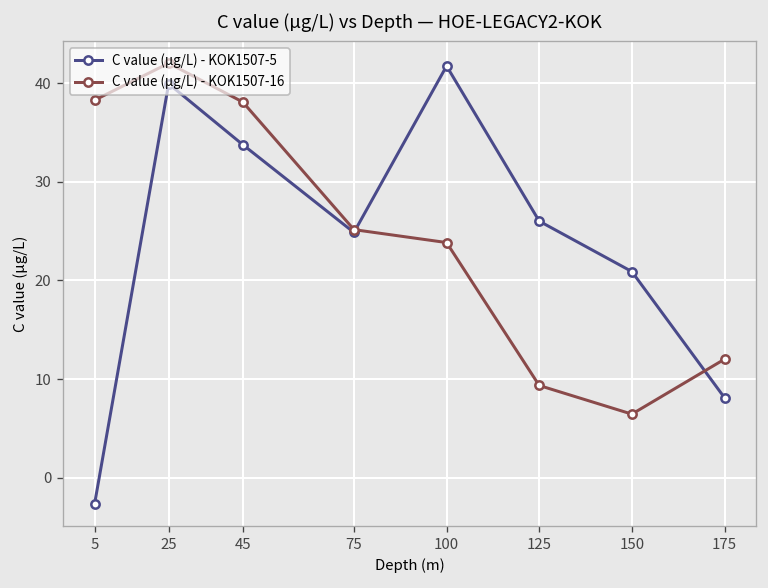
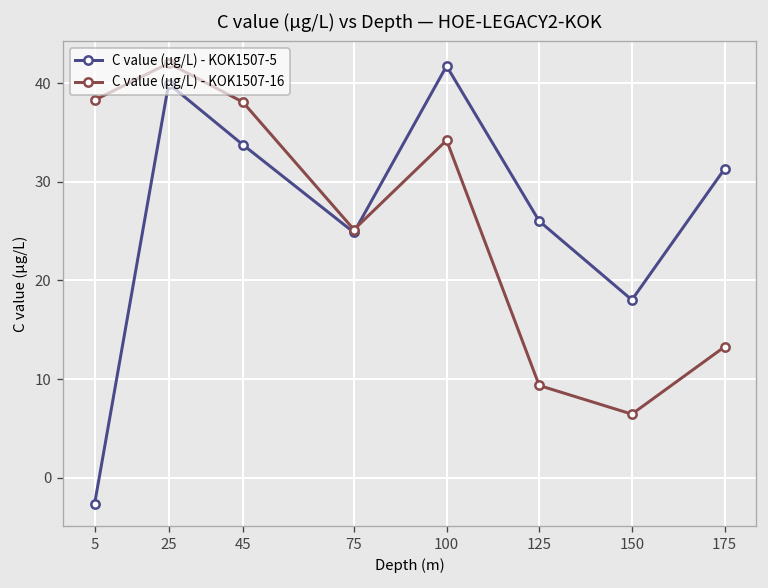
C value (µg/L) - KOK1507-16, 100: 24 -> 34
C value (µg/L) - KOK1507-5, 150: 21 -> 18
C value (µg/L) - KOK1507-5, 175: 8 -> 31
C value (µg/L) - KOK1507-16, 175: 12 -> 13
